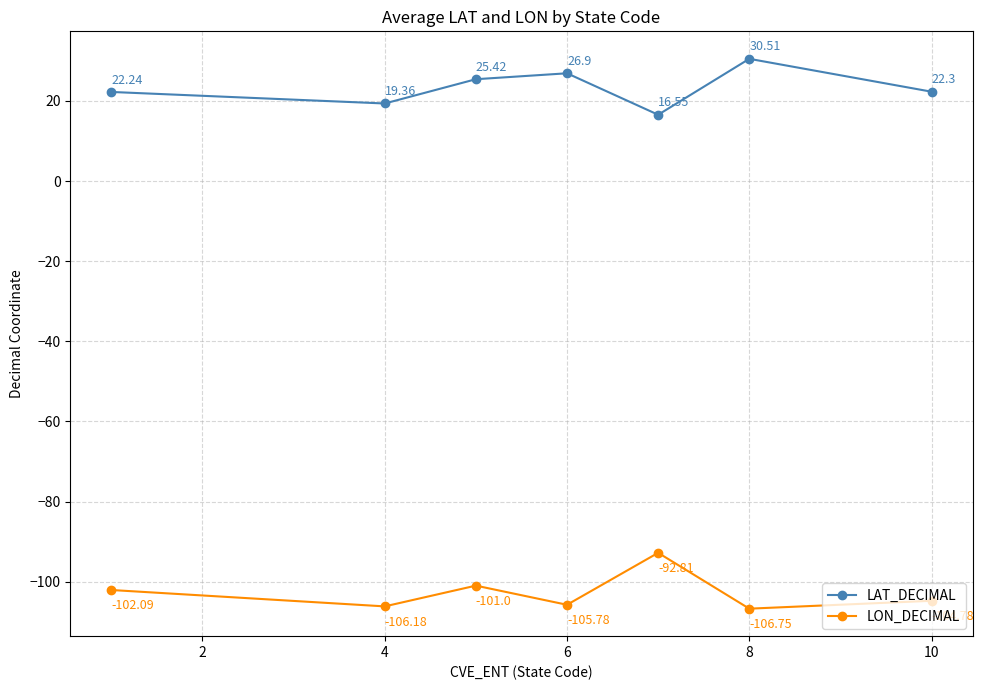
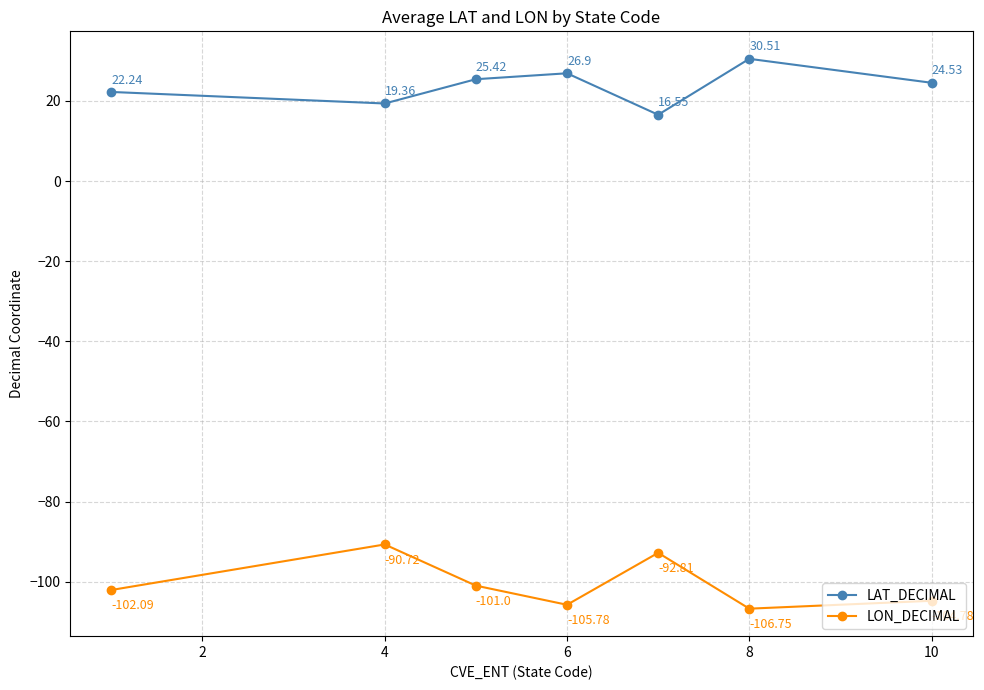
LON_DECIMAL, 4: -106.18 -> -90.72
LAT_DECIMAL, 10: 22.3 -> 24.53
